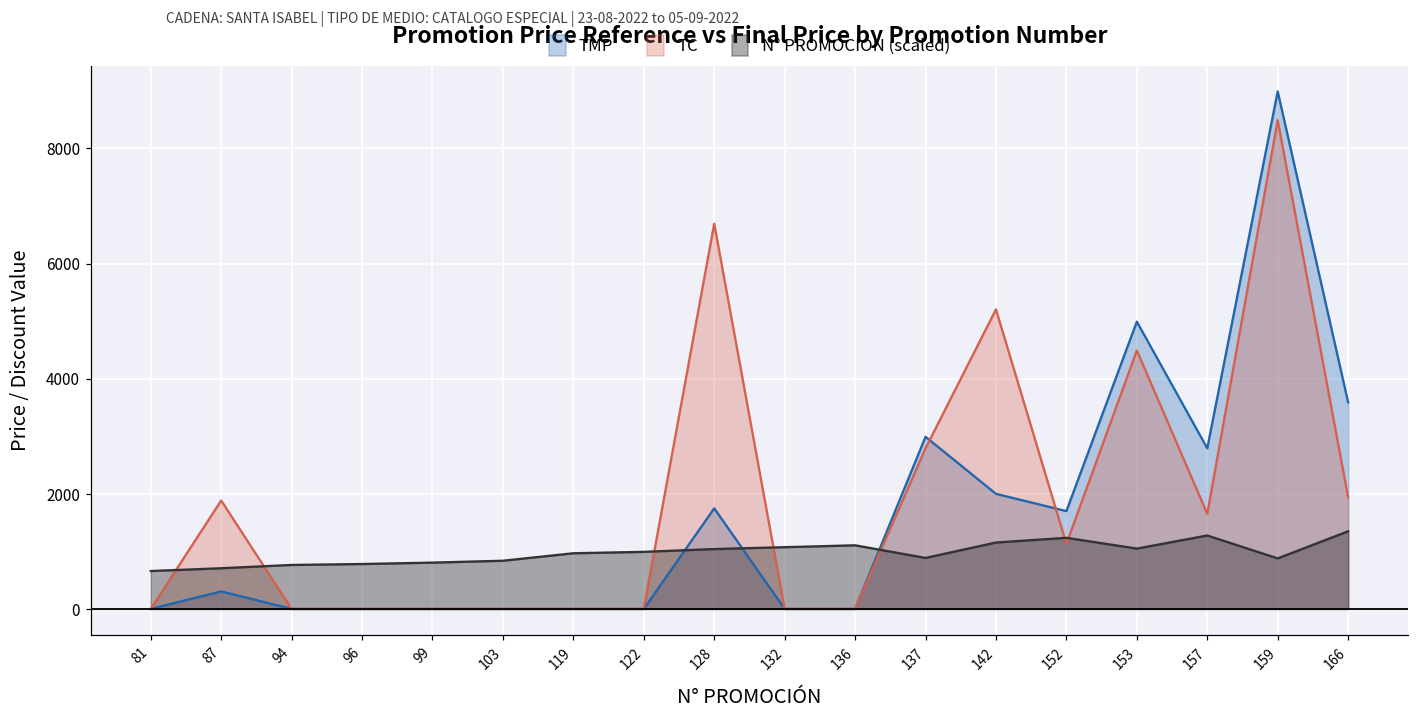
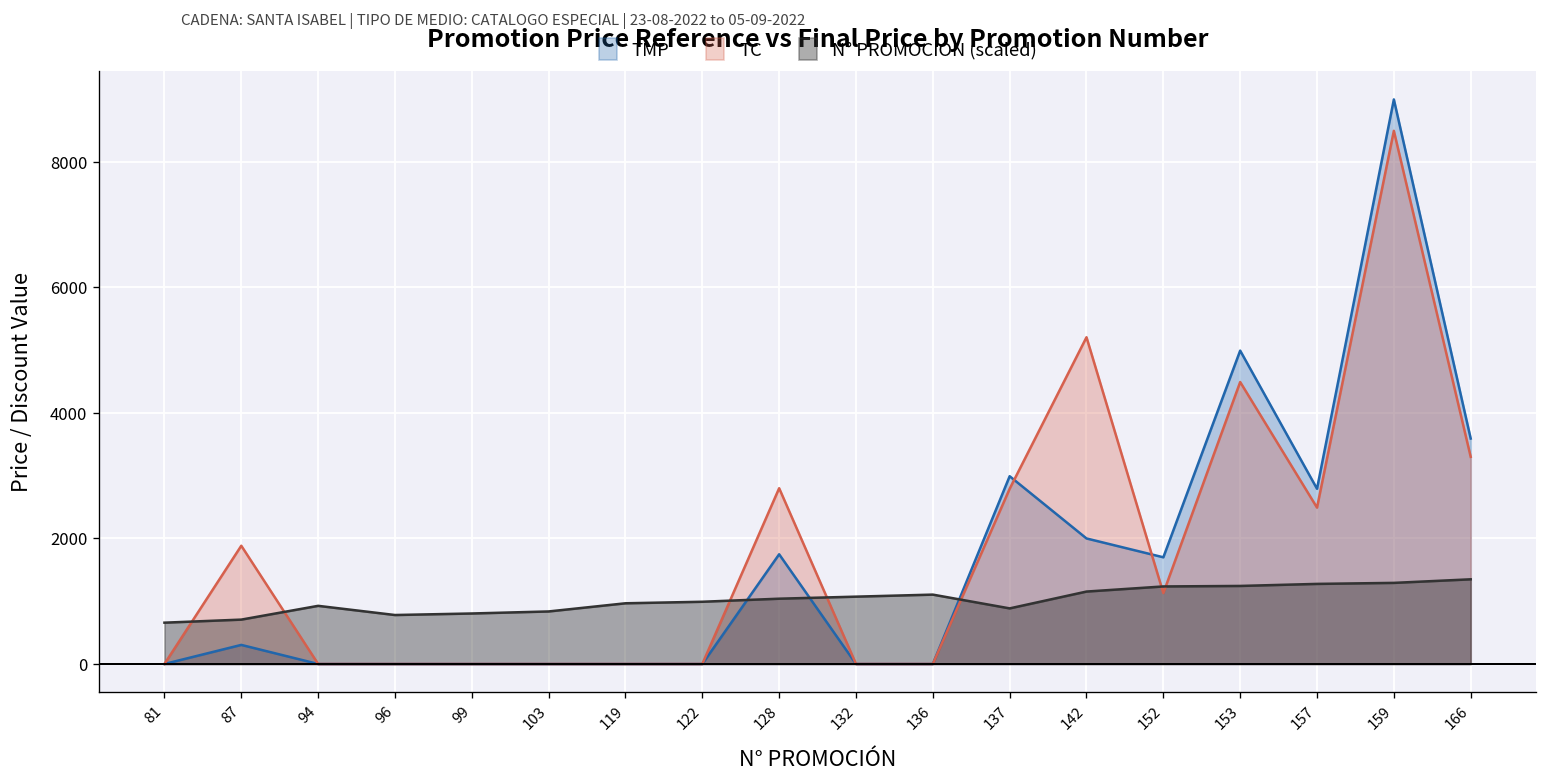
N° PROMOCIÓN (scaled), 94: 800 -> 900
TC, 128: 6700 -> 2800
N° PROMOCIÓN (scaled), 153: 1000 -> 1200
TC, 157: 1700 -> 2500
N° PROMOCIÓN (scaled), 159: 900 -> 1300
TC, 166: 1900 -> 3300
